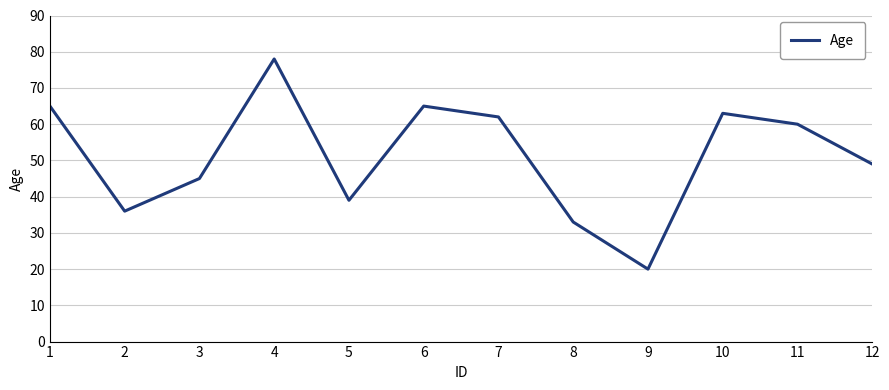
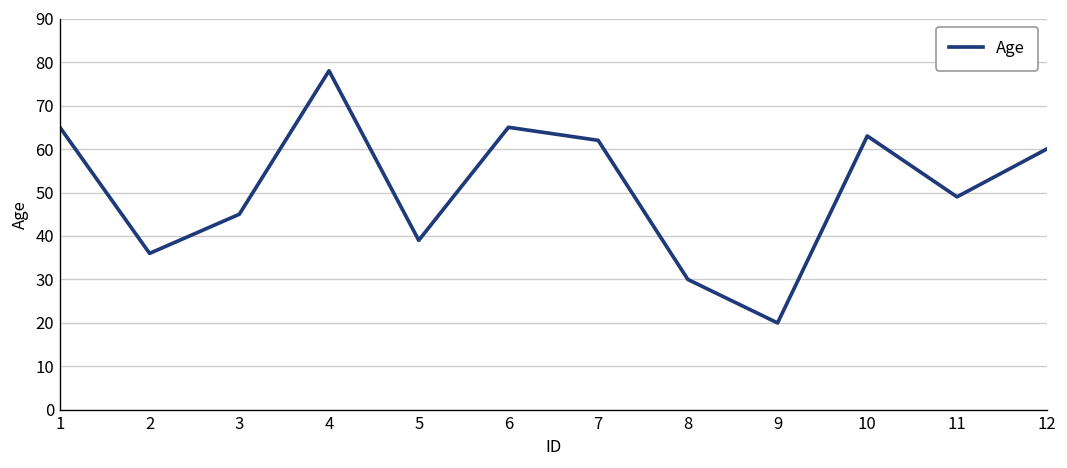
8: 33 -> 30
11: 60 -> 49
12: 49 -> 60
